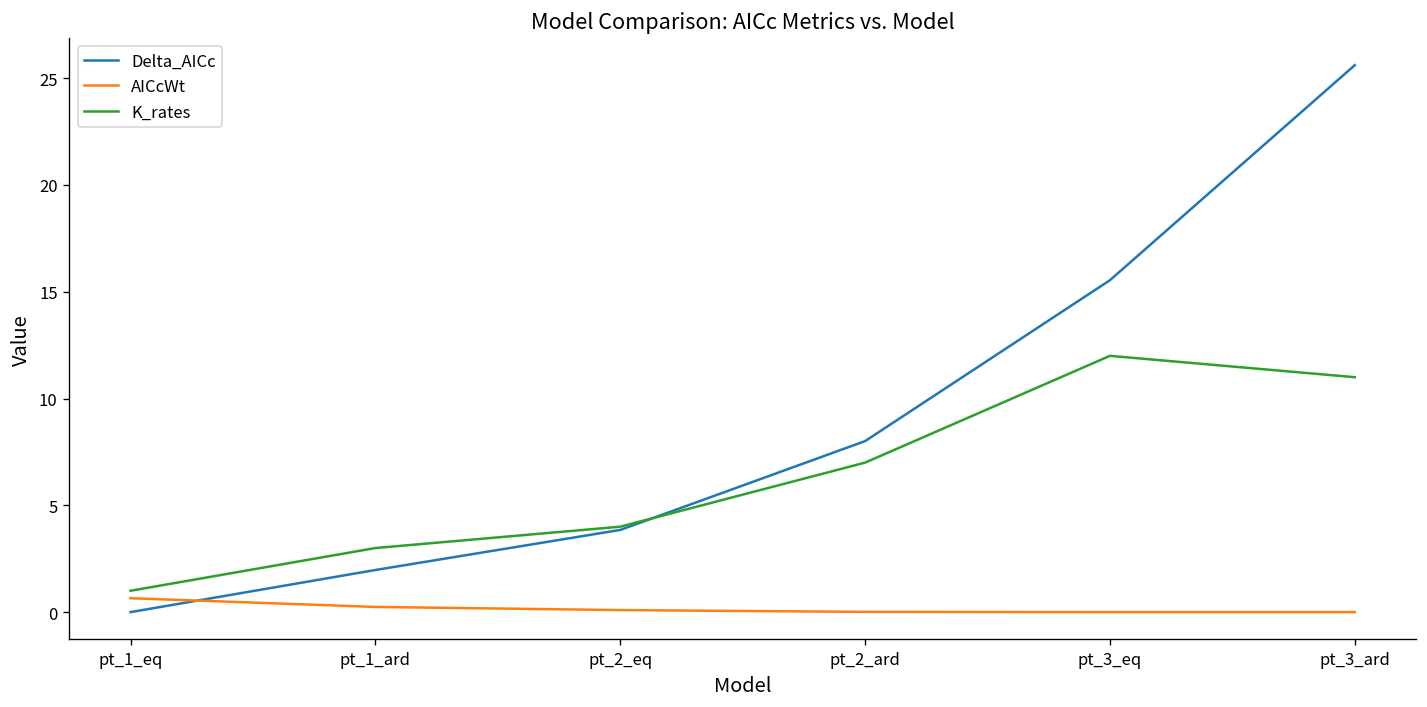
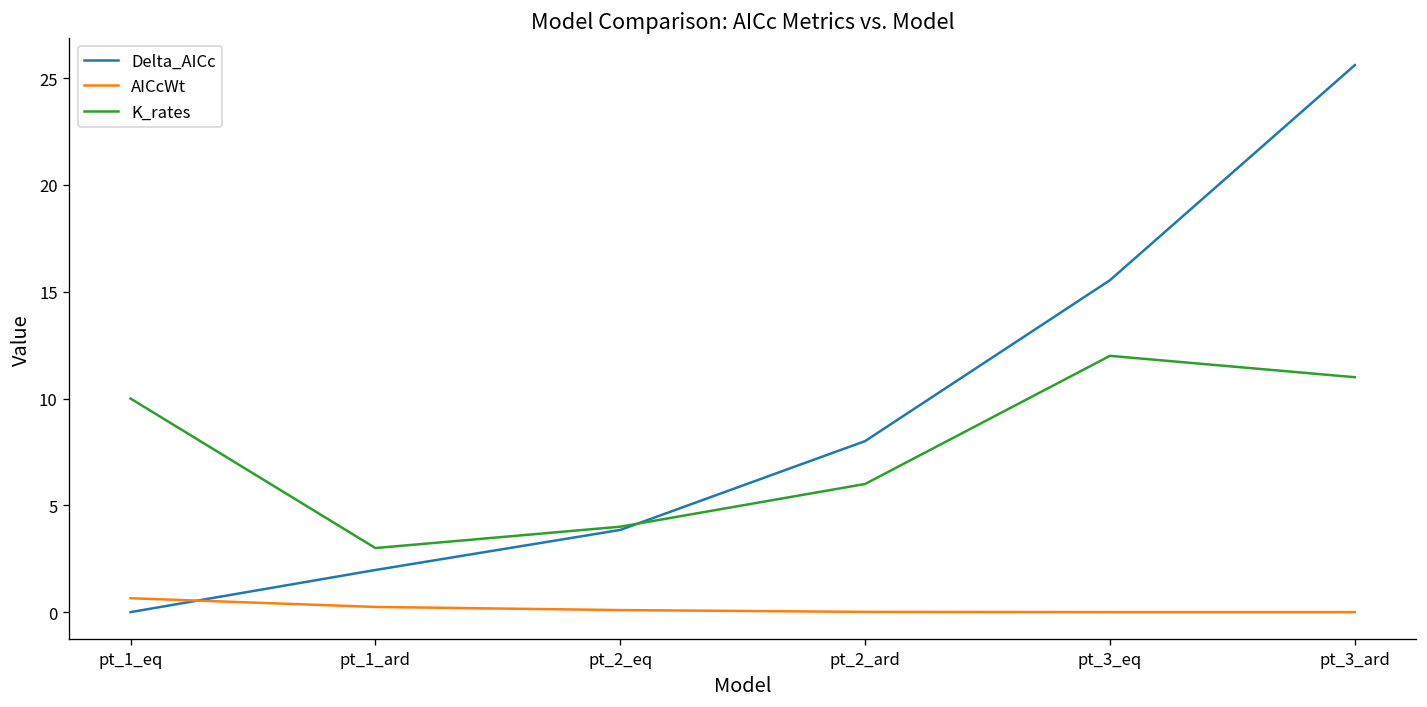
K_rates, pt_1_eq: 1 -> 10
K_rates, pt_2_ard: 7 -> 6
